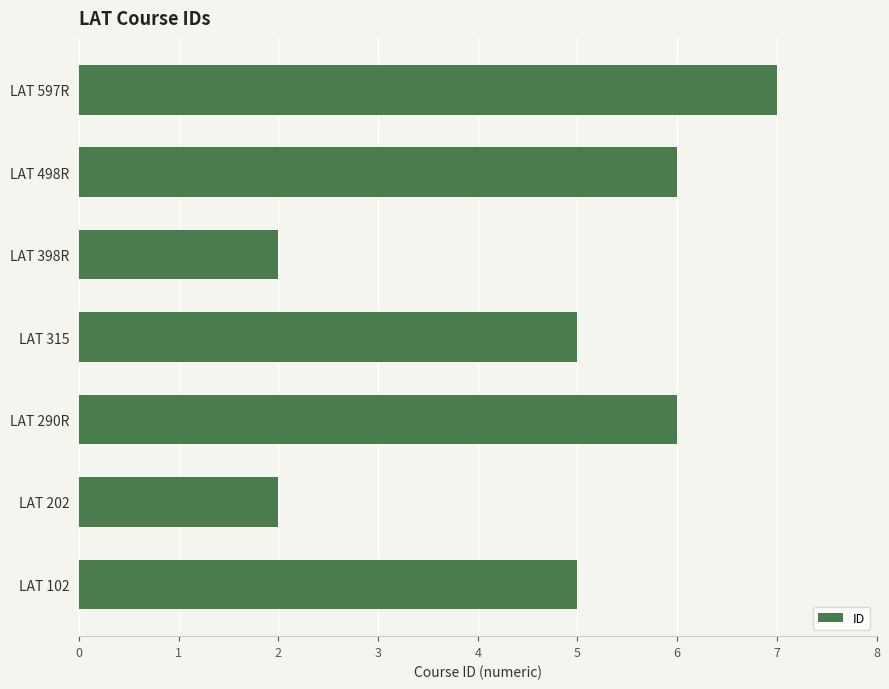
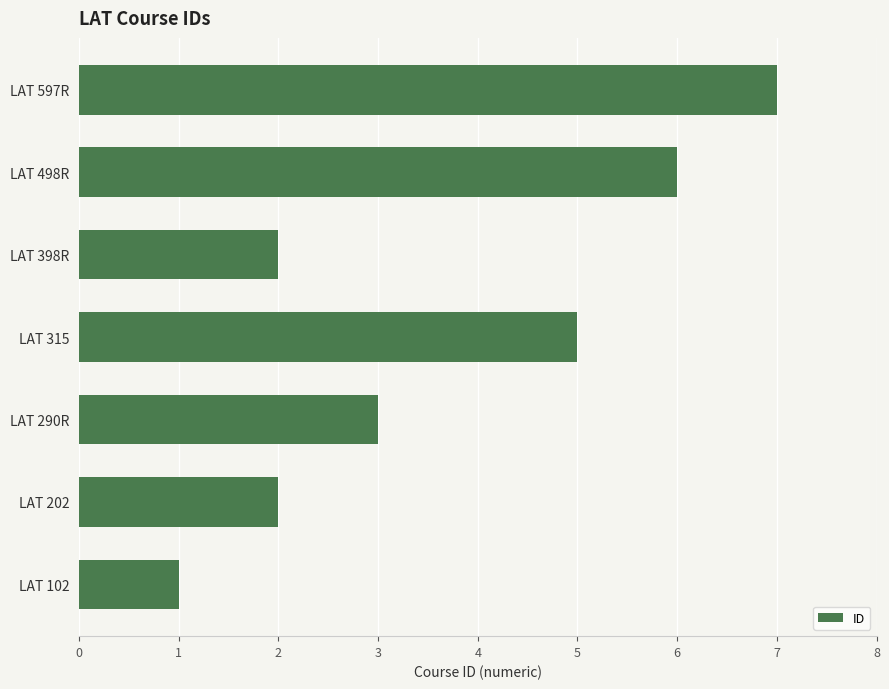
LAT 290R: 6 -> 3
LAT 102: 5 -> 1
